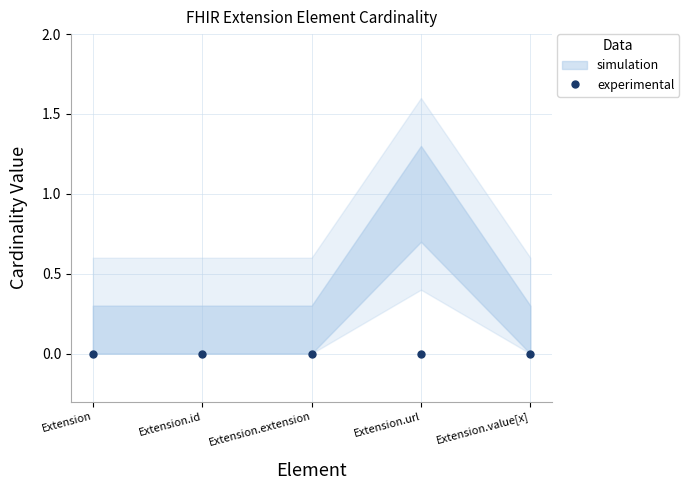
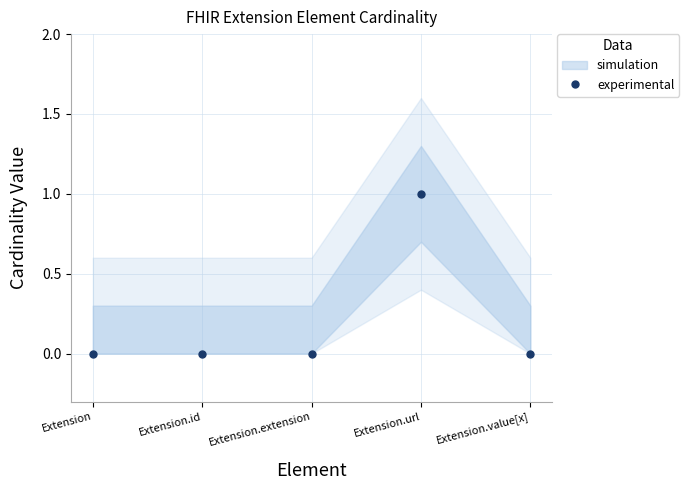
experimental, Extension.url: 0 -> 1
